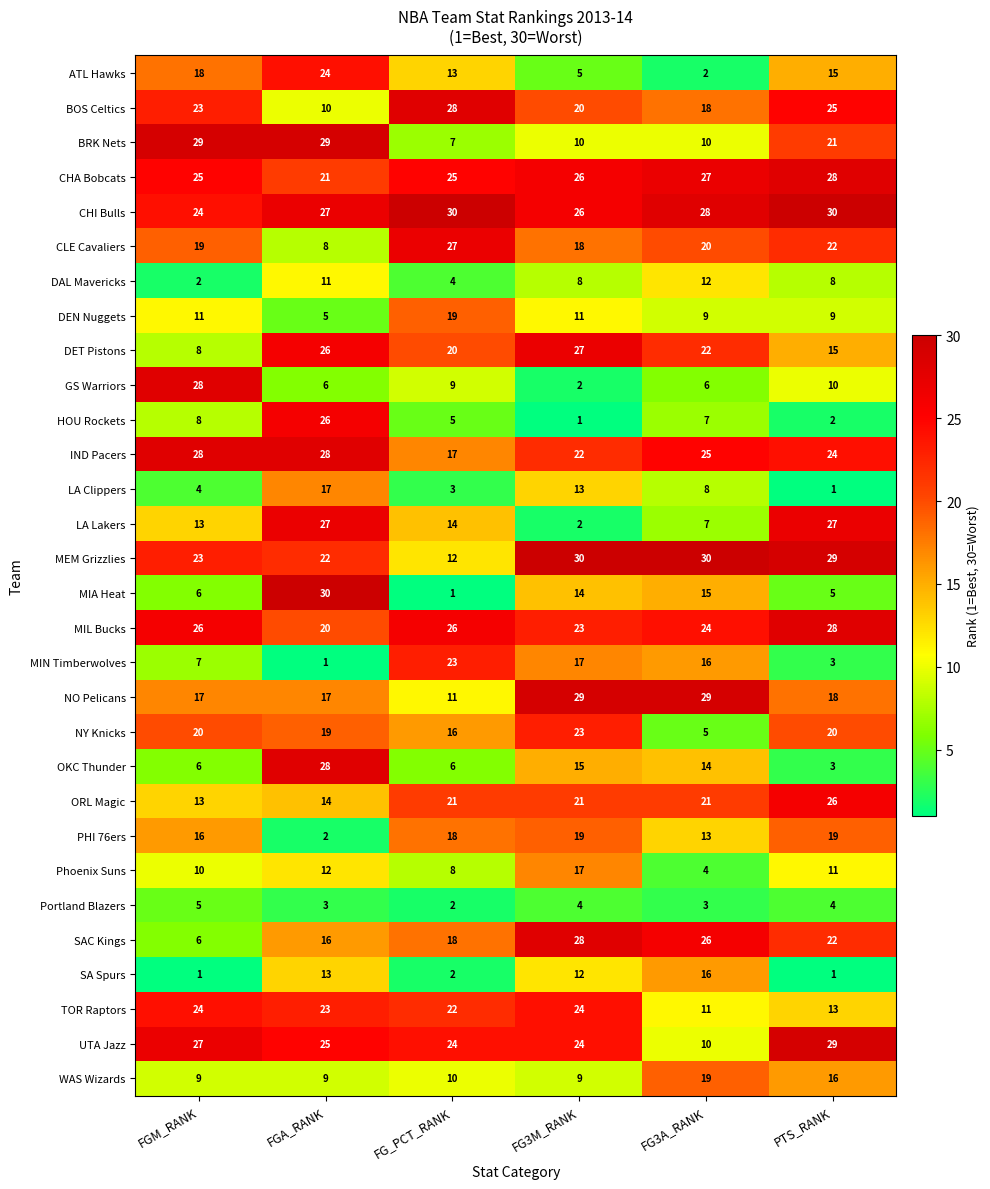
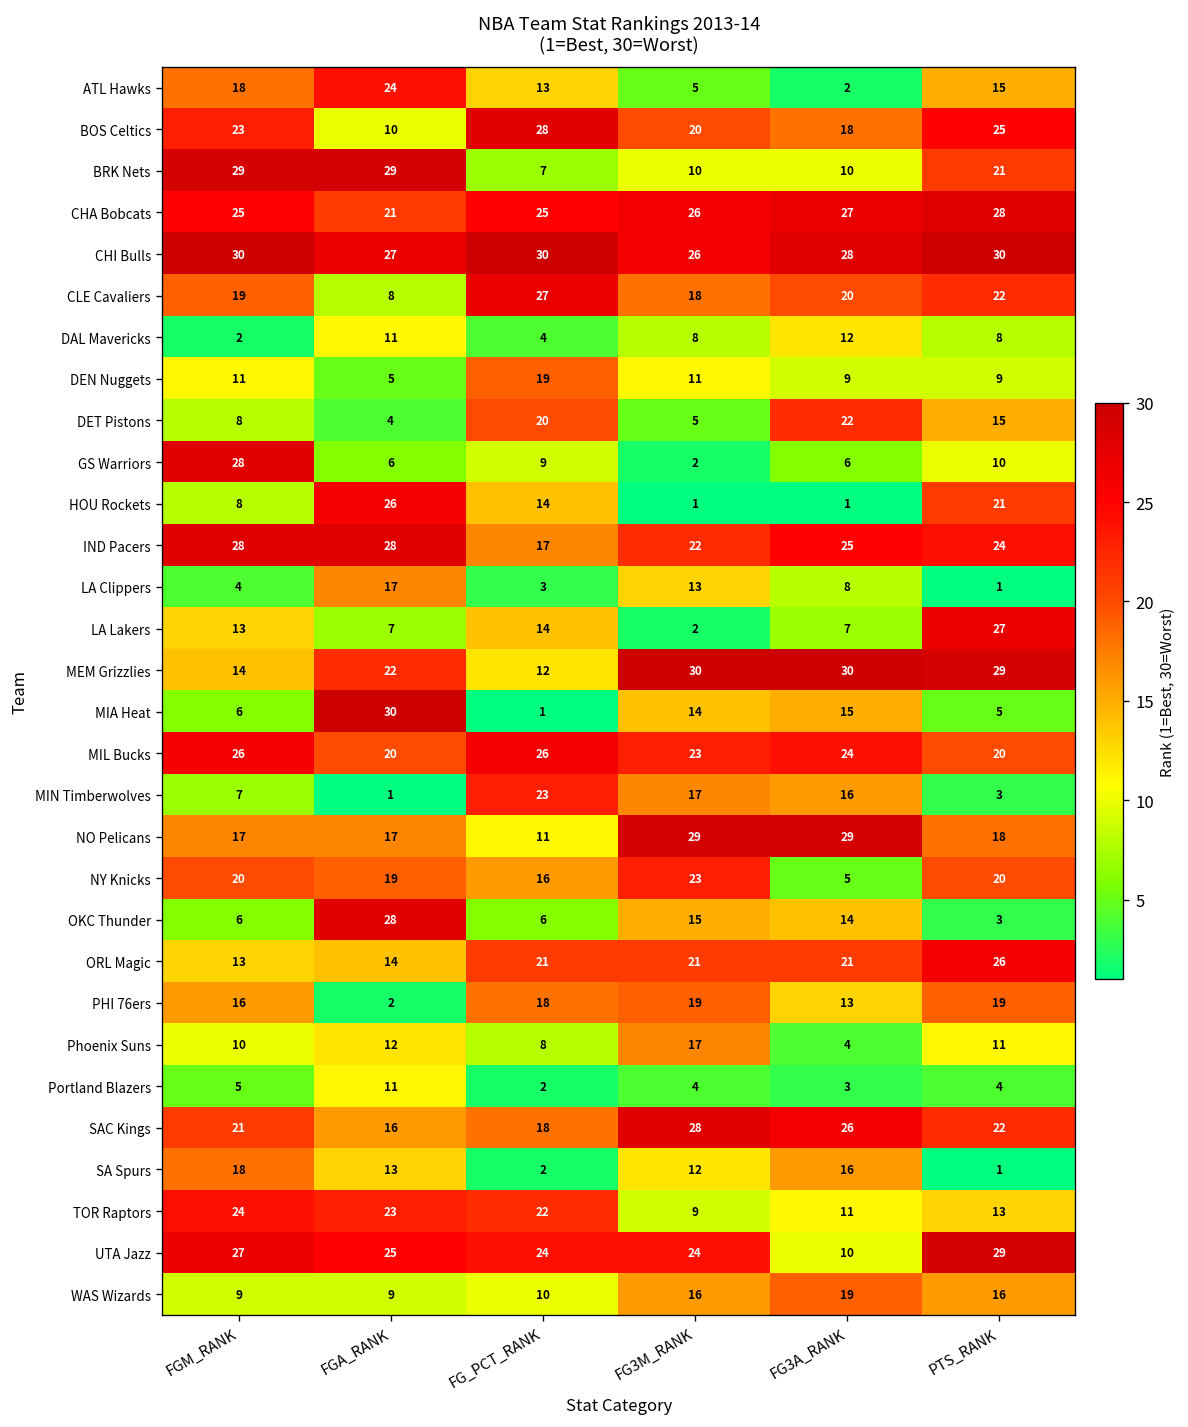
CHI Bulls, FGM_RANK: 24 -> 30
DET Pistons, FGA_RANK: 26 -> 4
DET Pistons, FG3M_RANK: 27 -> 5
HOU Rockets, FG_PCT_RANK: 5 -> 14
HOU Rockets, FG3A_RANK: 7 -> 1
HOU Rockets, PTS_RANK: 2 -> 21
LA Lakers, FGA_RANK: 27 -> 7
MEM Grizzlies, FGM_RANK: 23 -> 14
MIL Bucks, PTS_RANK: 28 -> 20
Portland Blazers, FGA_RANK: 3 -> 11
SAC Kings, FGM_RANK: 6 -> 21
SA Spurs, FGM_RANK: 1 -> 18
TOR Raptors, FG3M_RANK: 24 -> 9
WAS Wizards, FG3M_RANK: 9 -> 16
